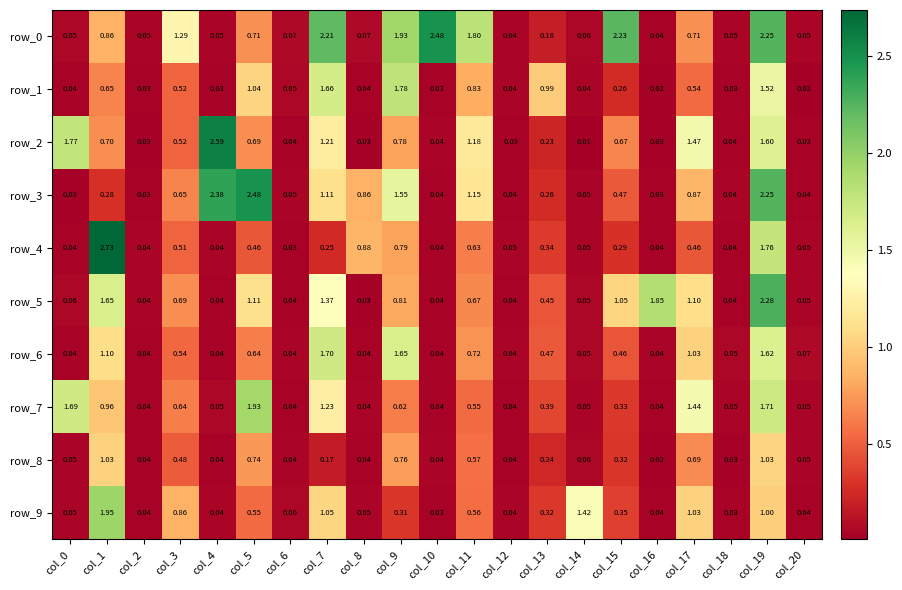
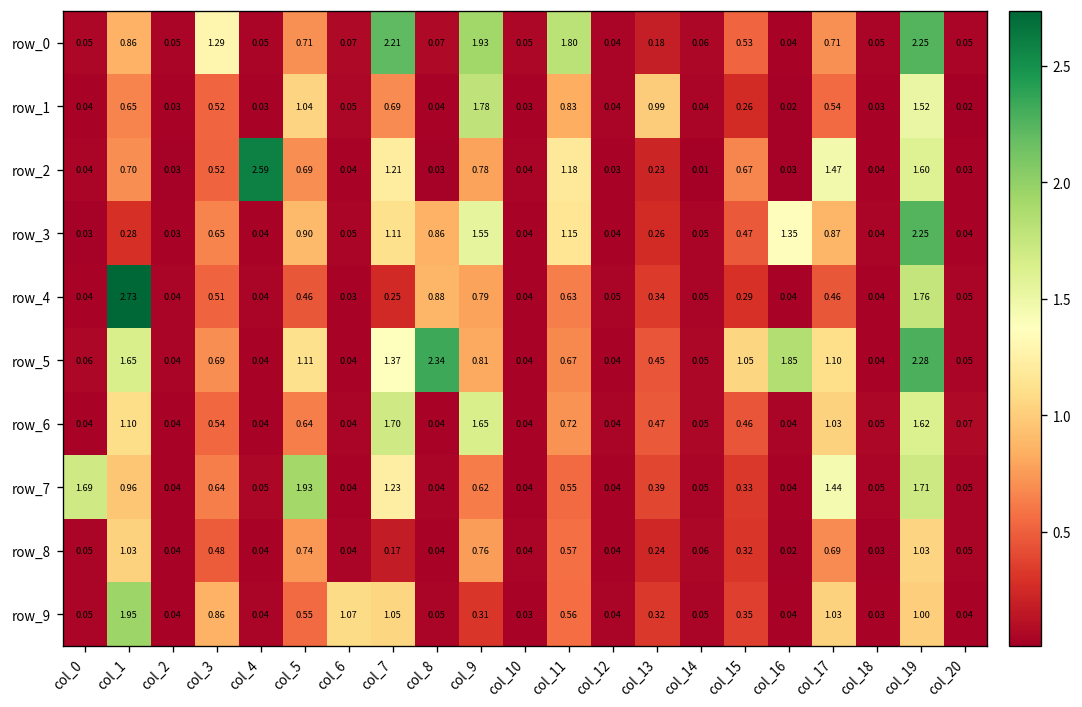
row_0, col_10: 2.48 -> 0.05
row_0, col_15: 2.23 -> 0.53
row_1, col_7: 1.66 -> 0.69
row_2, col_0: 1.77 -> 0.04
row_3, col_4: 2.38 -> 0.04
row_3, col_5: 2.48 -> 0.90
row_3, col_16: 0.03 -> 1.35
row_5, col_8: 0.03 -> 2.34
row_9, col_6: 0.06 -> 1.07
row_9, col_14: 1.42 -> 0.05
